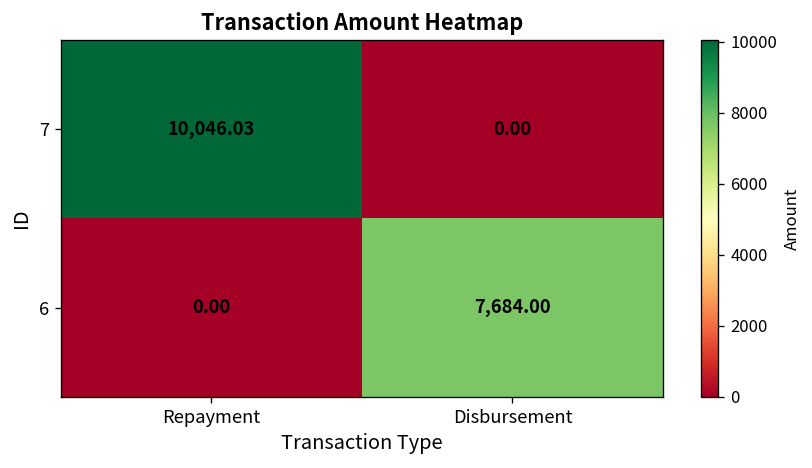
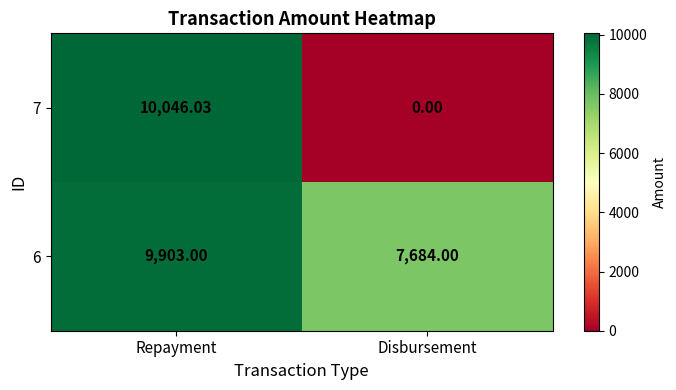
6, Repayment: 0.00 -> 9,903.00
